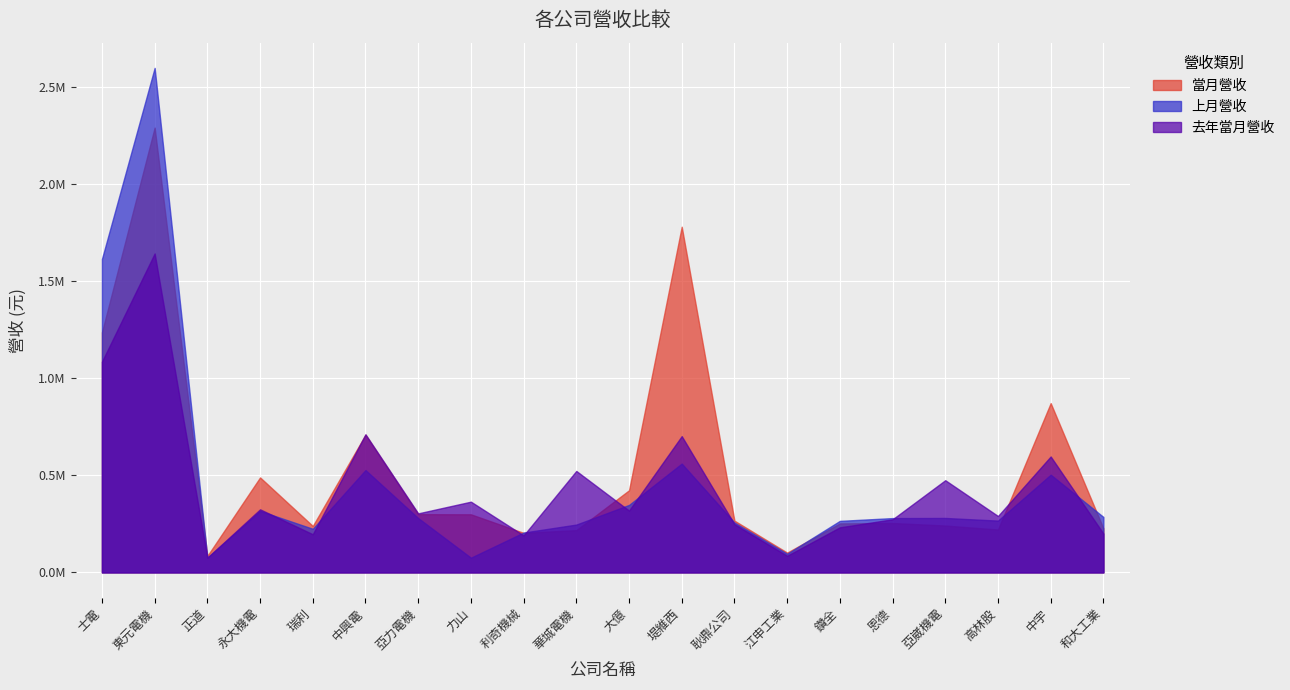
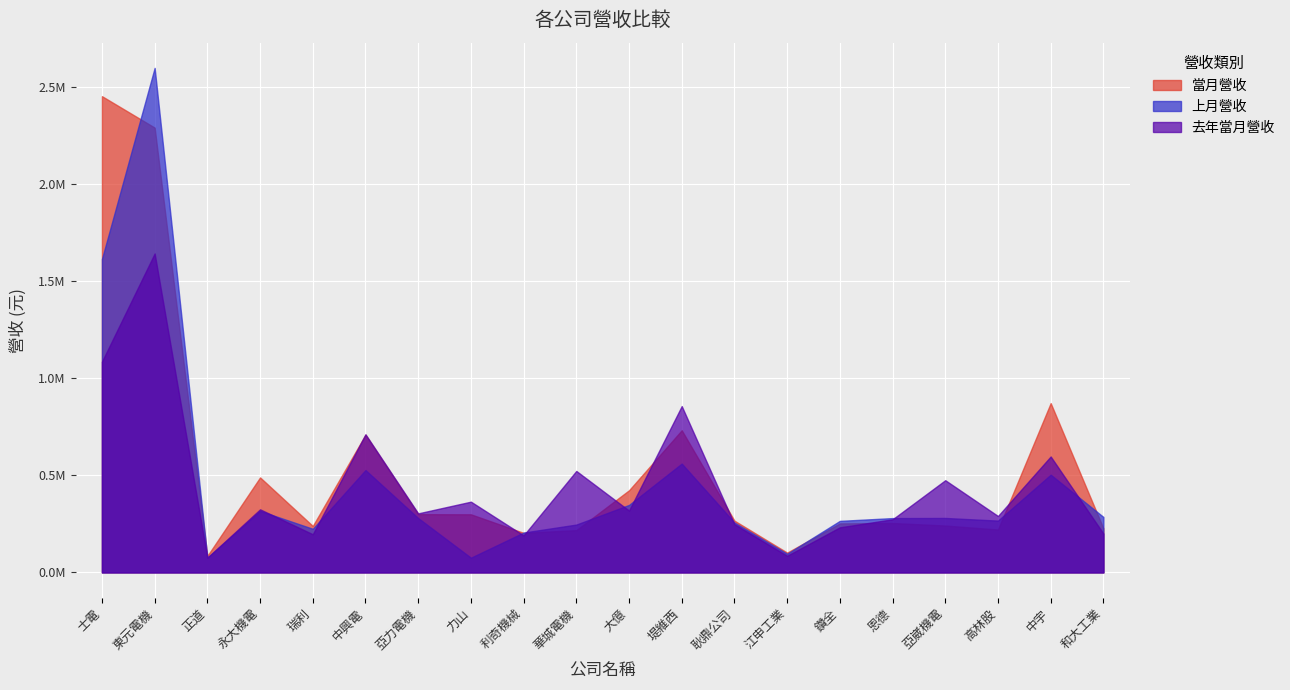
當月營收, 士電: 1240000 -> 2450000
當月營收, 堤維西: 1780000 -> 730000
去年當月營收, 堤維西: 700000 -> 860000
